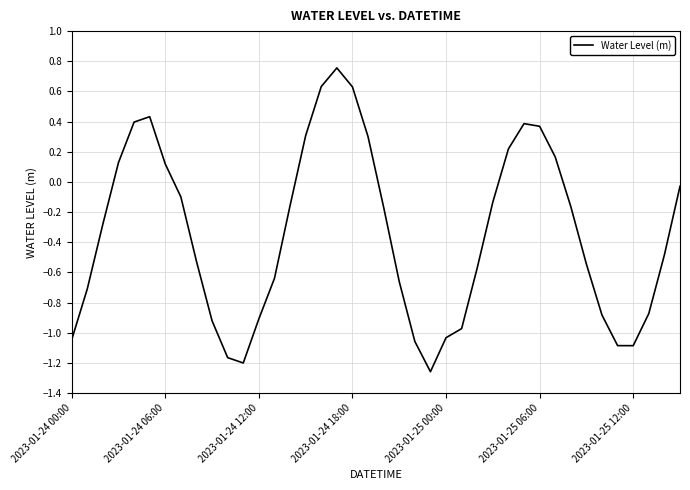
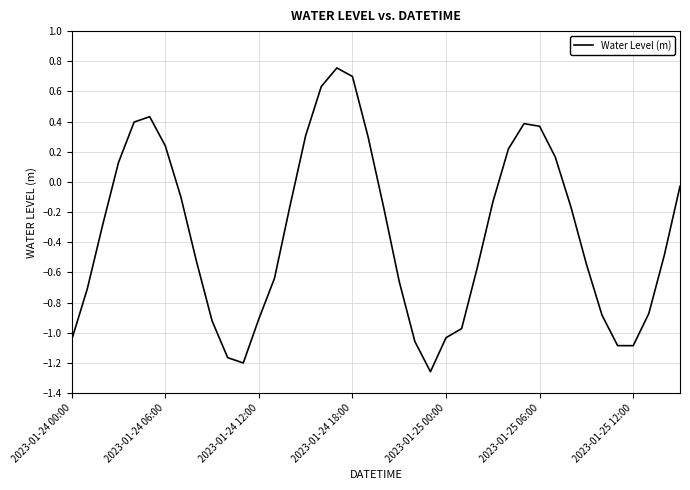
2023-01-24 06:00: 0.12 -> 0.24
2023-01-24 18:00: 0.63 -> 0.70
